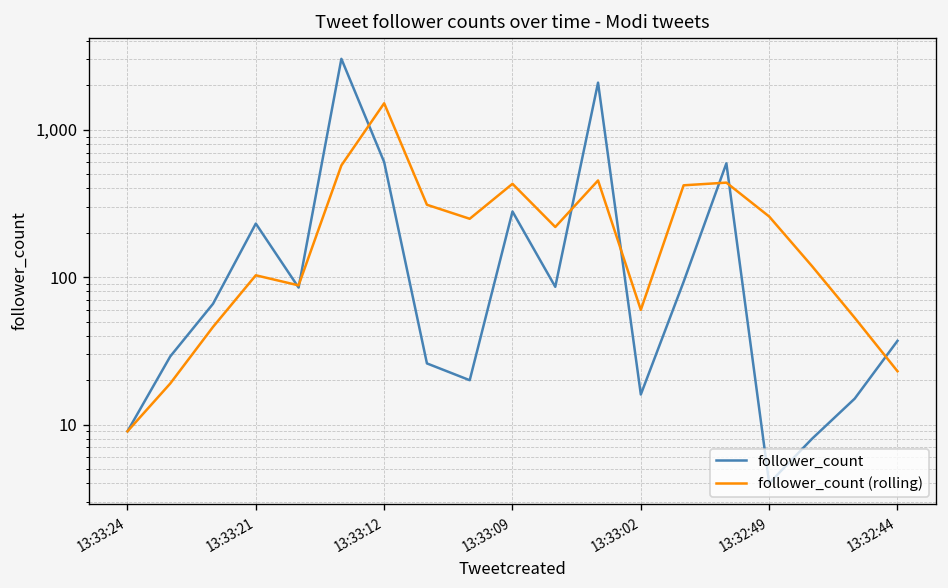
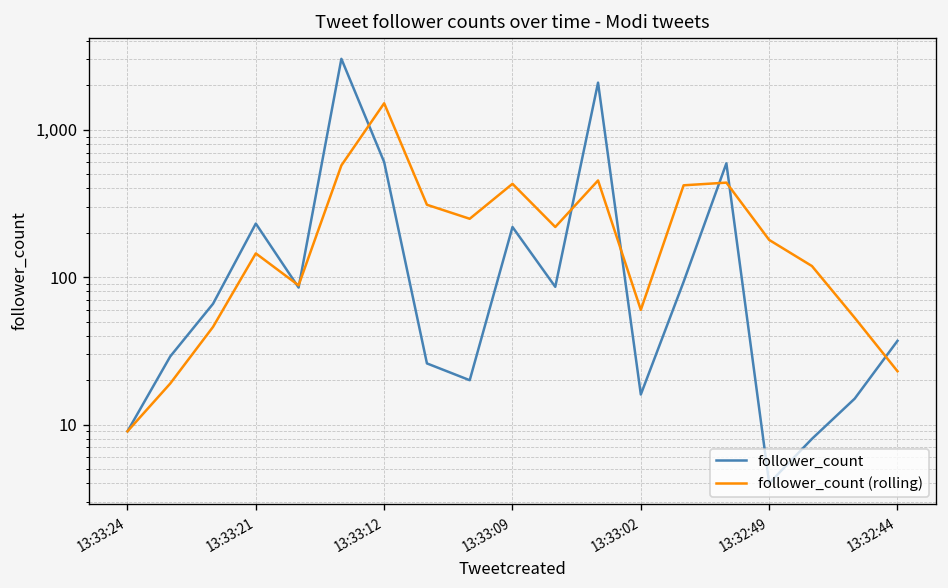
follower_count (rolling), 13:33:21: 100 -> 150
follower_count, 13:33:09: 280 -> 220
follower_count (rolling), 13:32:49: 260 -> 180
